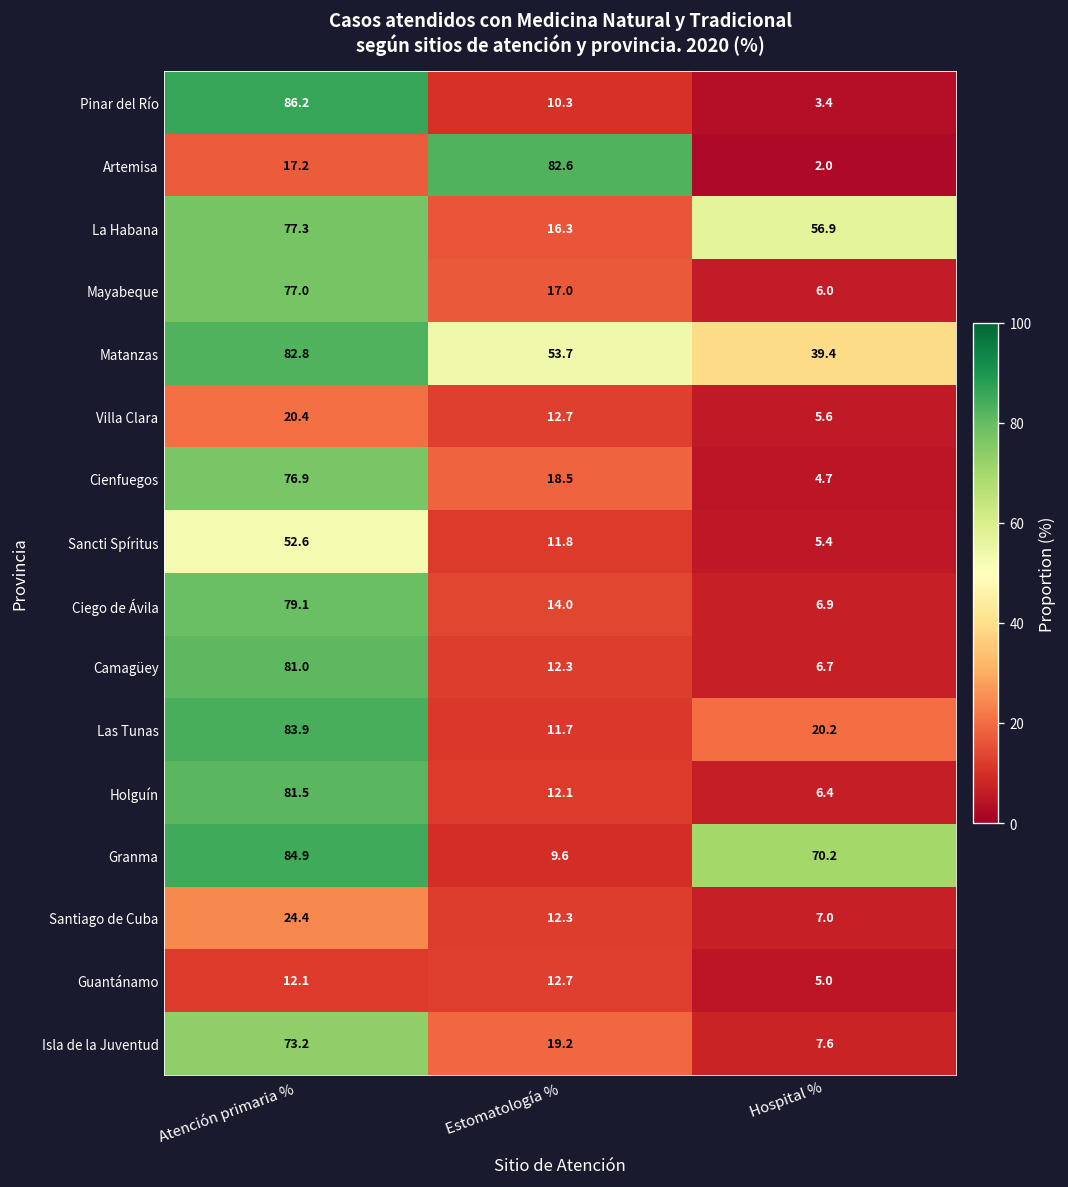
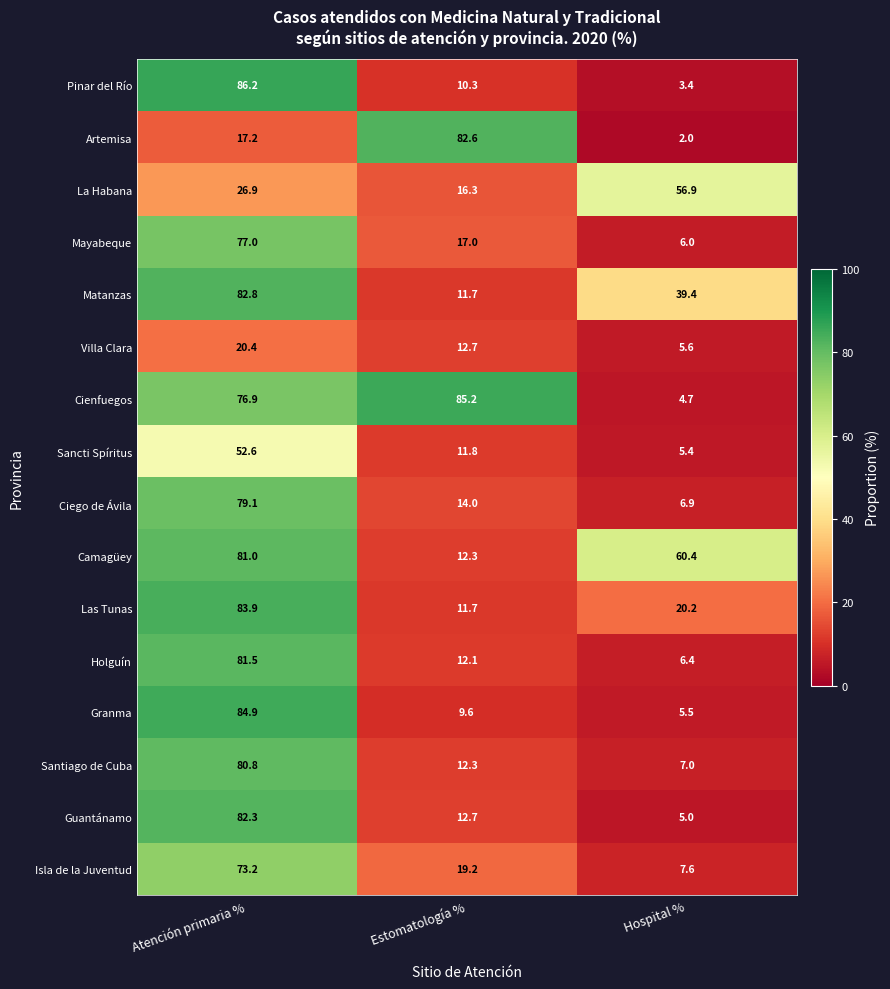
La Habana, Atención primaria %: 77.3 -> 26.9
Matanzas, Estomatología %: 53.7 -> 11.7
Cienfuegos, Estomatología %: 18.5 -> 85.2
Camagüey, Hospital %: 6.7 -> 60.4
Granma, Hospital %: 70.2 -> 5.5
Santiago de Cuba, Atención primaria %: 24.4 -> 80.8
Guantánamo, Atención primaria %: 12.1 -> 82.3
